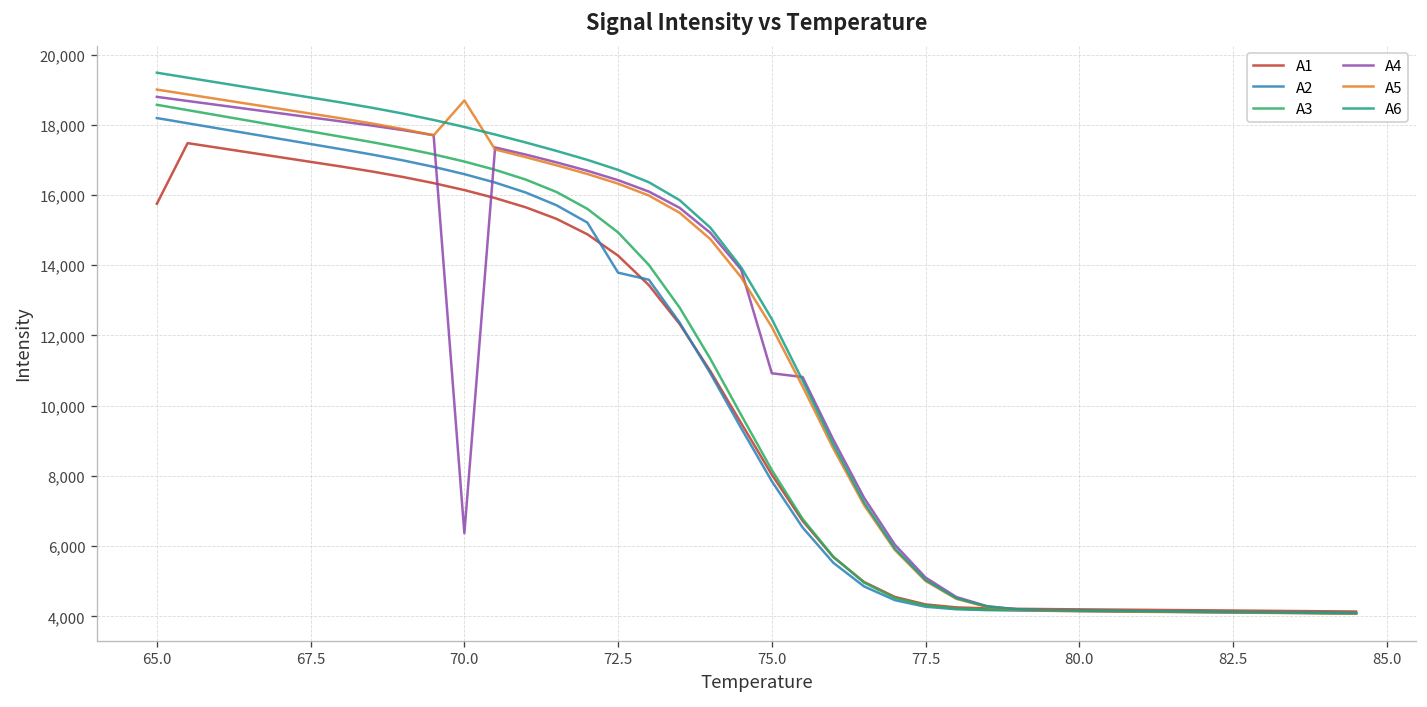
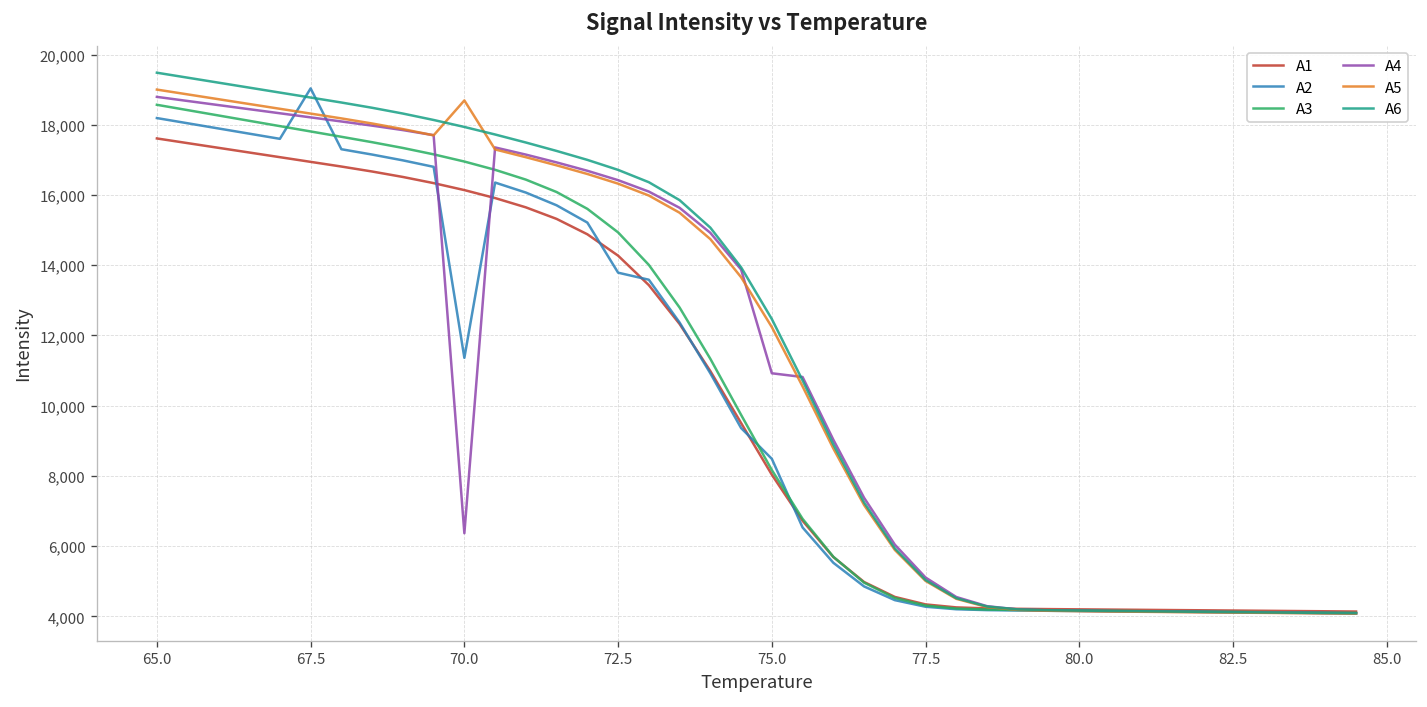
A1, 65.0: 15,800 -> 17,600
A2, 67.5: 17,500 -> 19,000
A2, 70.0: 16,600 -> 11,400
A2, 75.0: 7,900 -> 8,500
